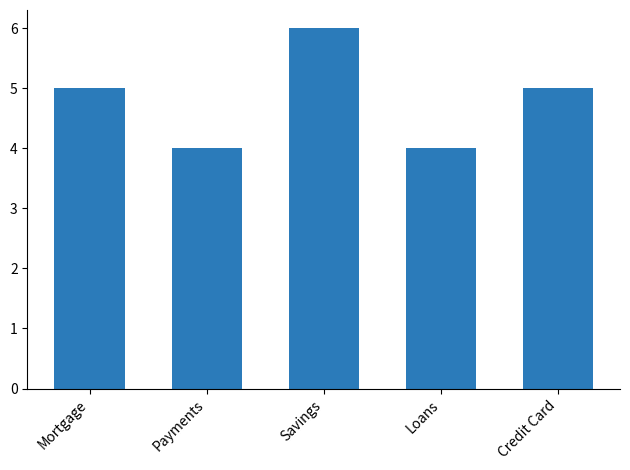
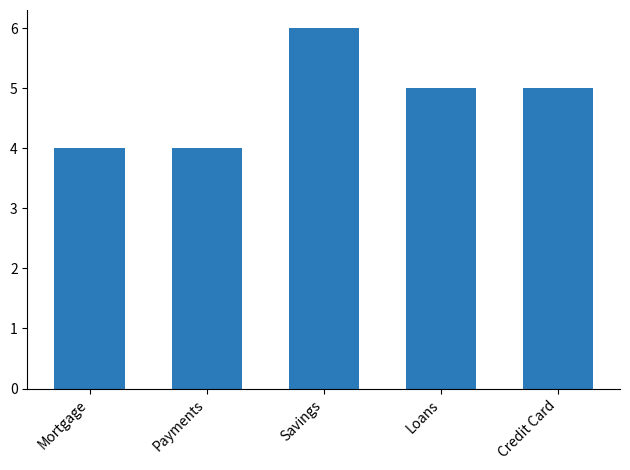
Mortgage: 5 -> 4
Loans: 4 -> 5
